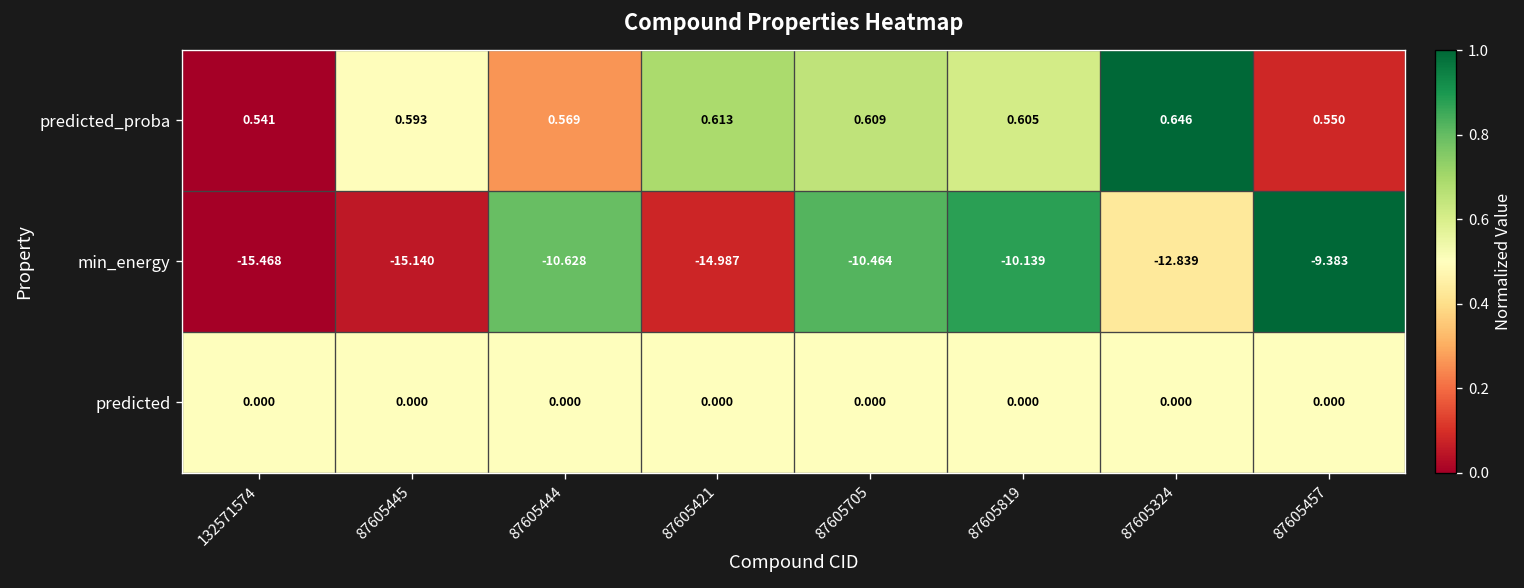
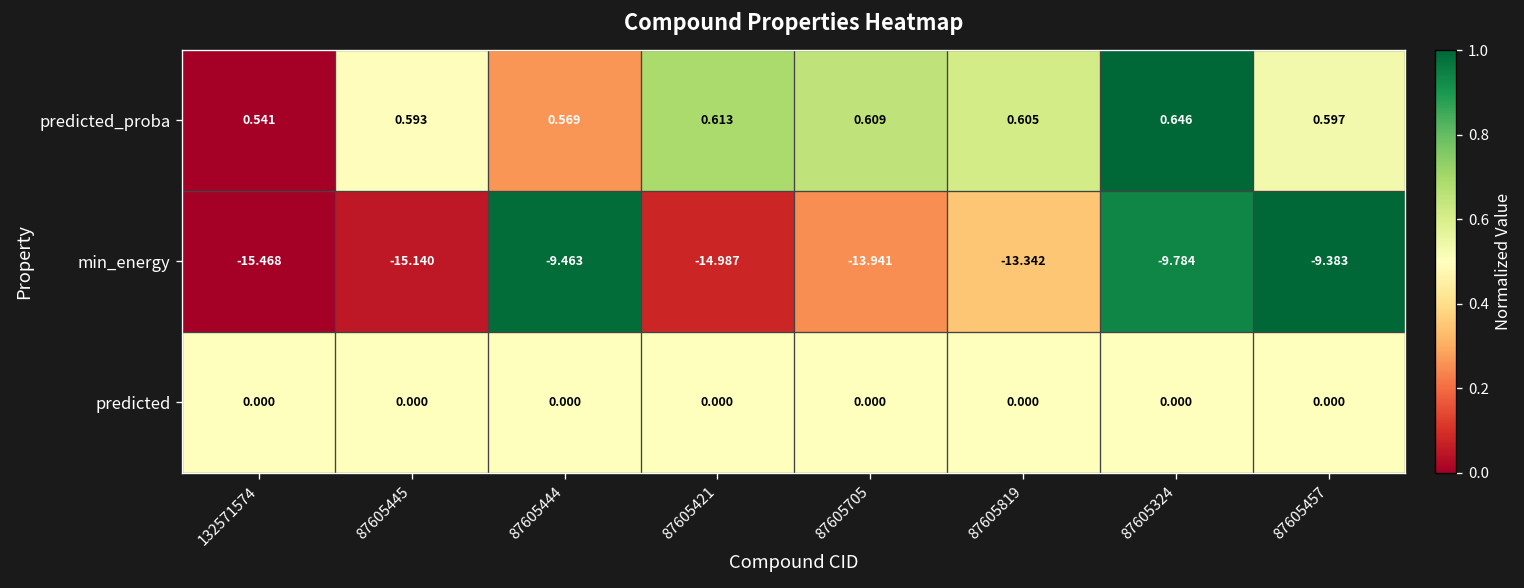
predicted_proba, 87605457: 0.550 -> 0.597
min_energy, 87605444: -10.628 -> -9.463
min_energy, 87605705: -10.464 -> -13.941
min_energy, 87605819: -10.139 -> -13.342
min_energy, 87605324: -12.839 -> -9.784
